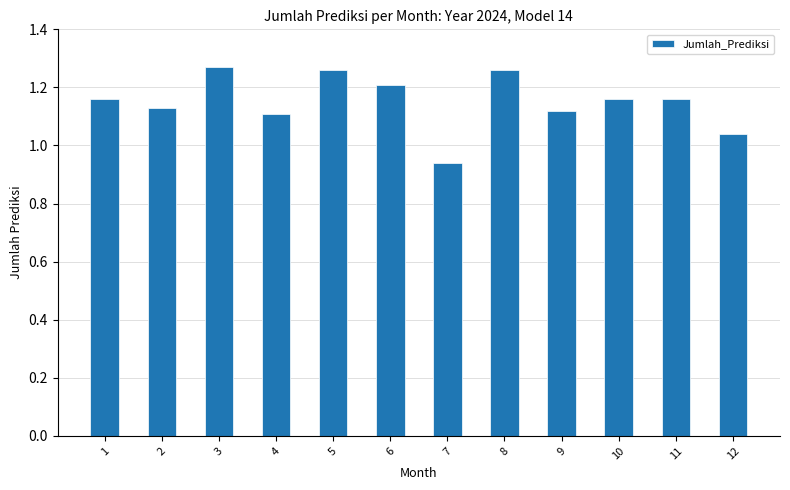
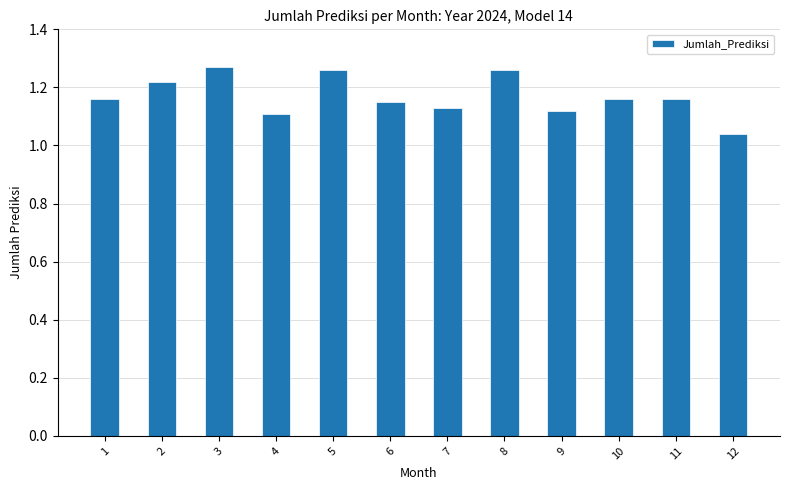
2: 1.13 -> 1.22
6: 1.21 -> 1.15
7: 0.94 -> 1.13
